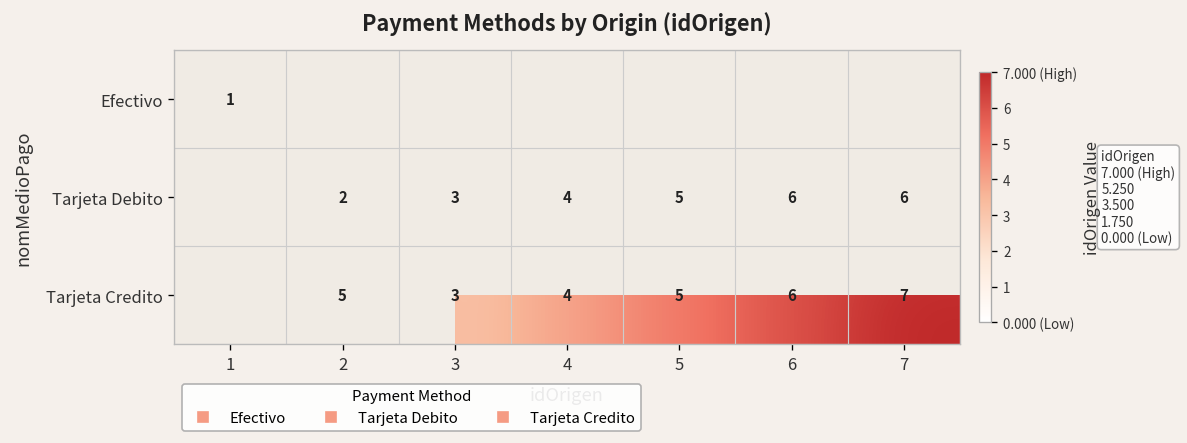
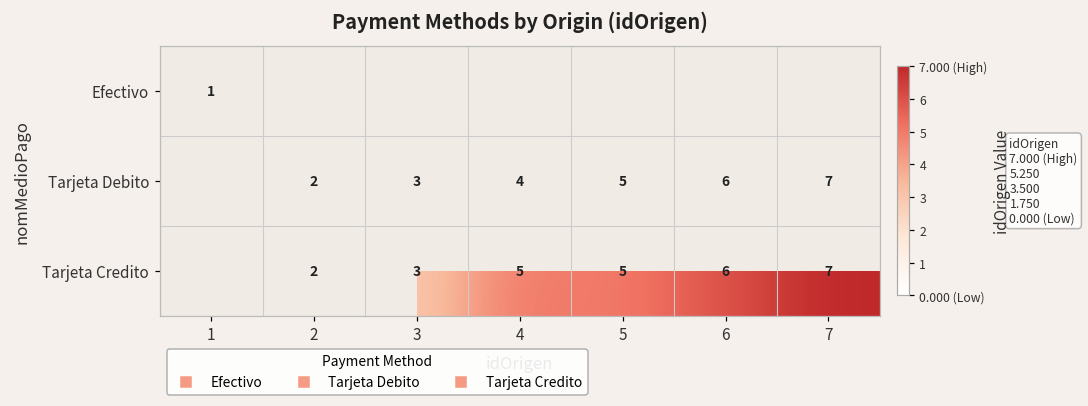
Tarjeta Debito, 7: 6 -> 7
Tarjeta Credito, 2: 5 -> 2
Tarjeta Credito, 4: 4 -> 5
